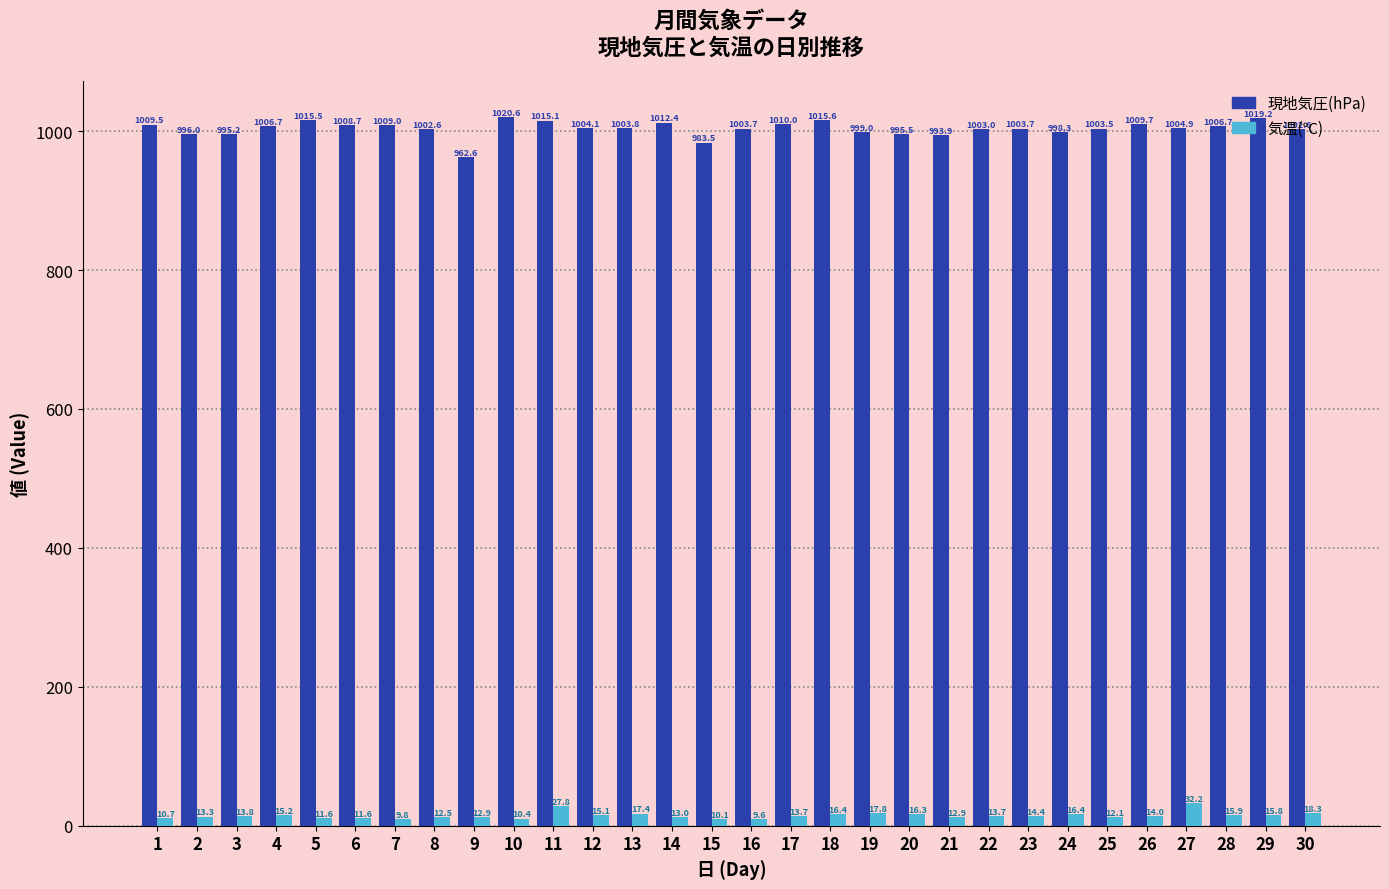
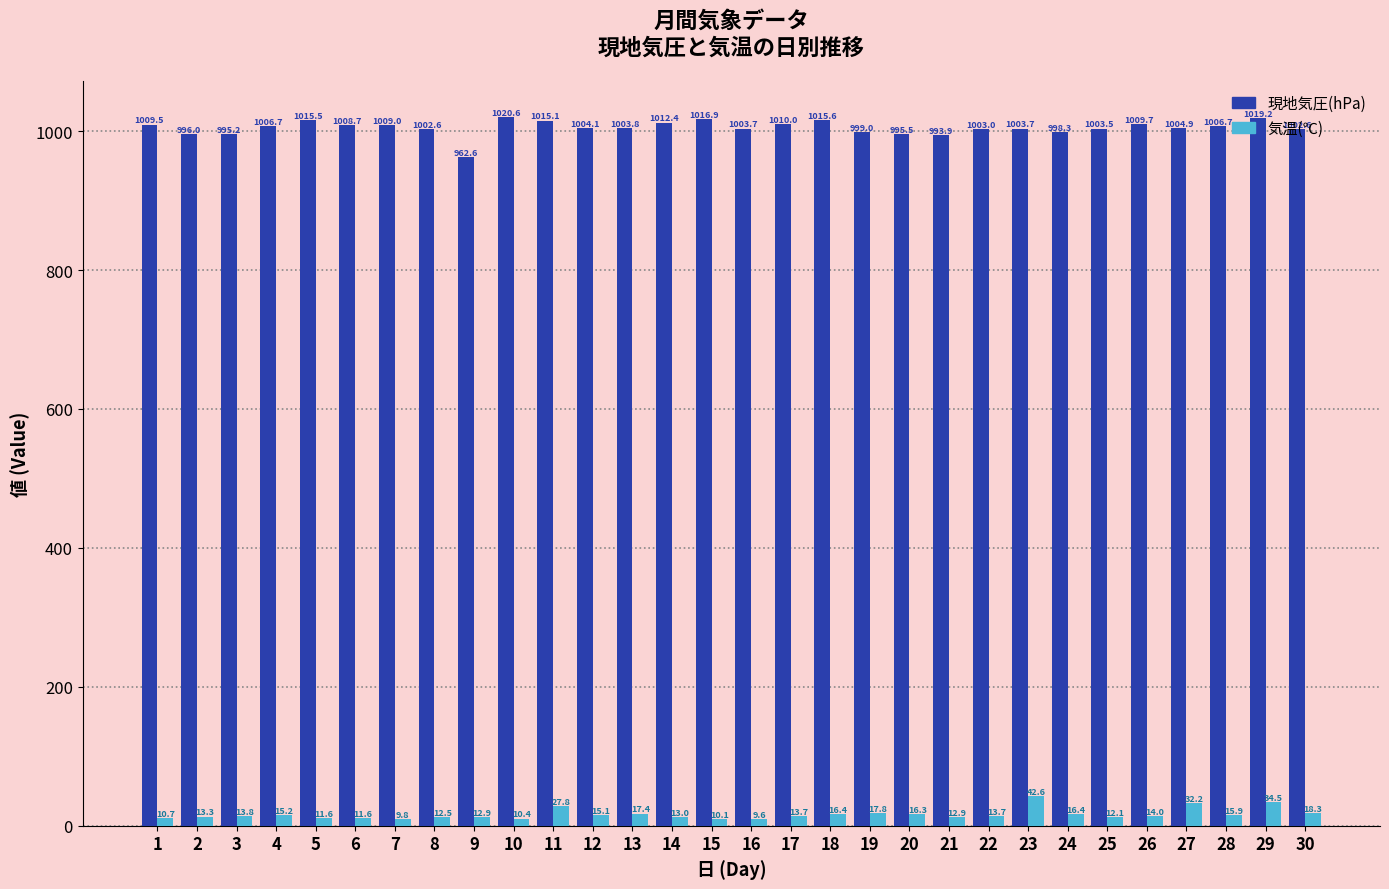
現地気圧(hPa), 15: 983.5 -> 1016.9
気温(℃), 23: 14.4 -> 42.6
気温(℃), 29: 15.8 -> 34.5
